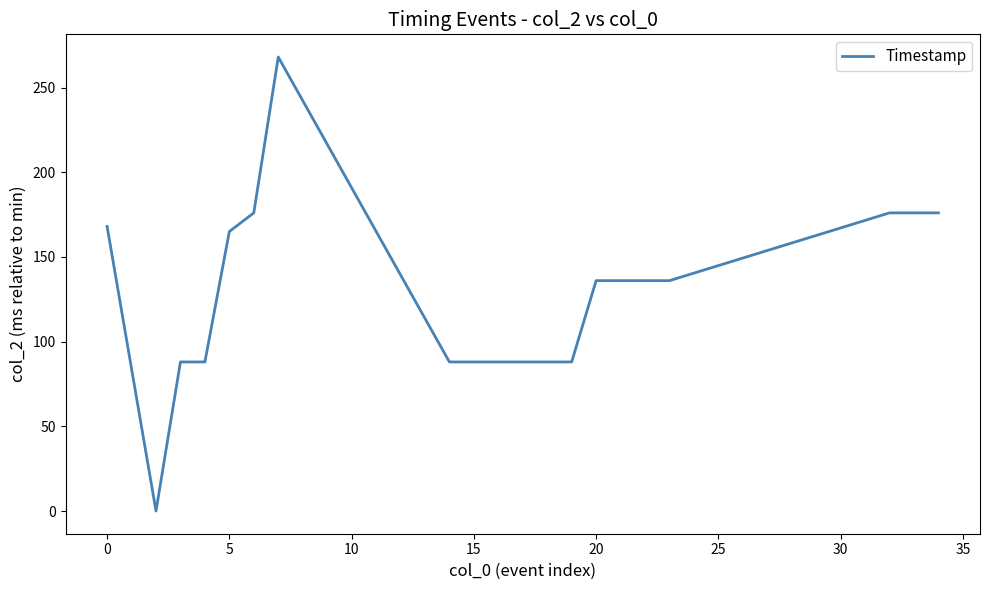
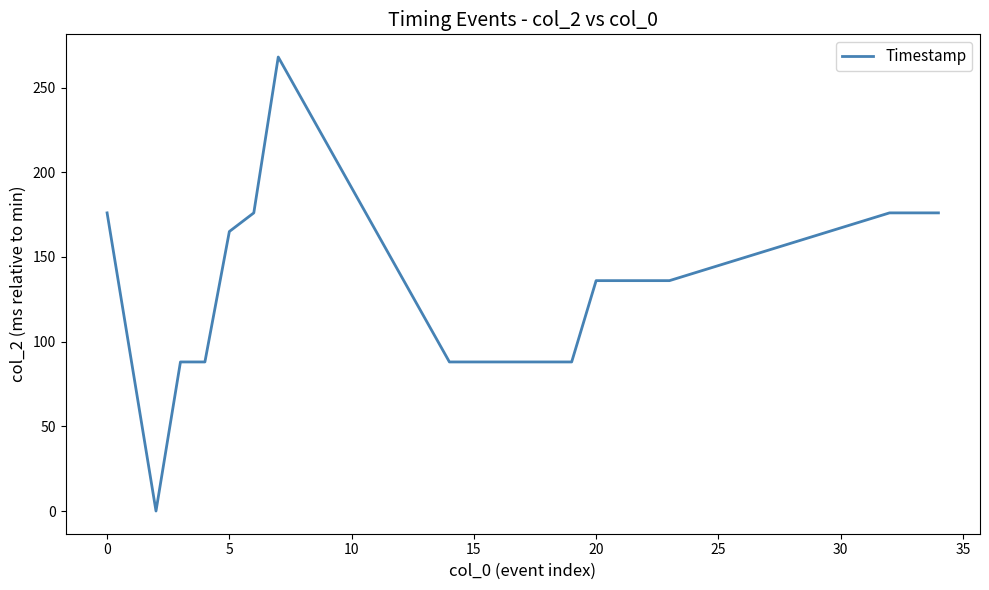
0: 168 -> 176
